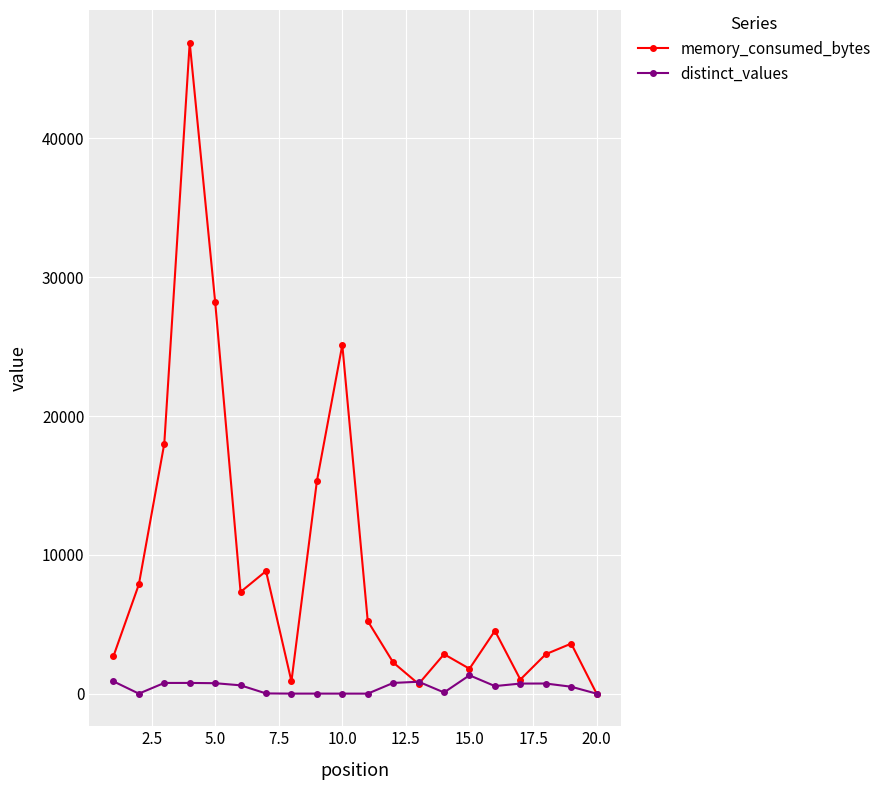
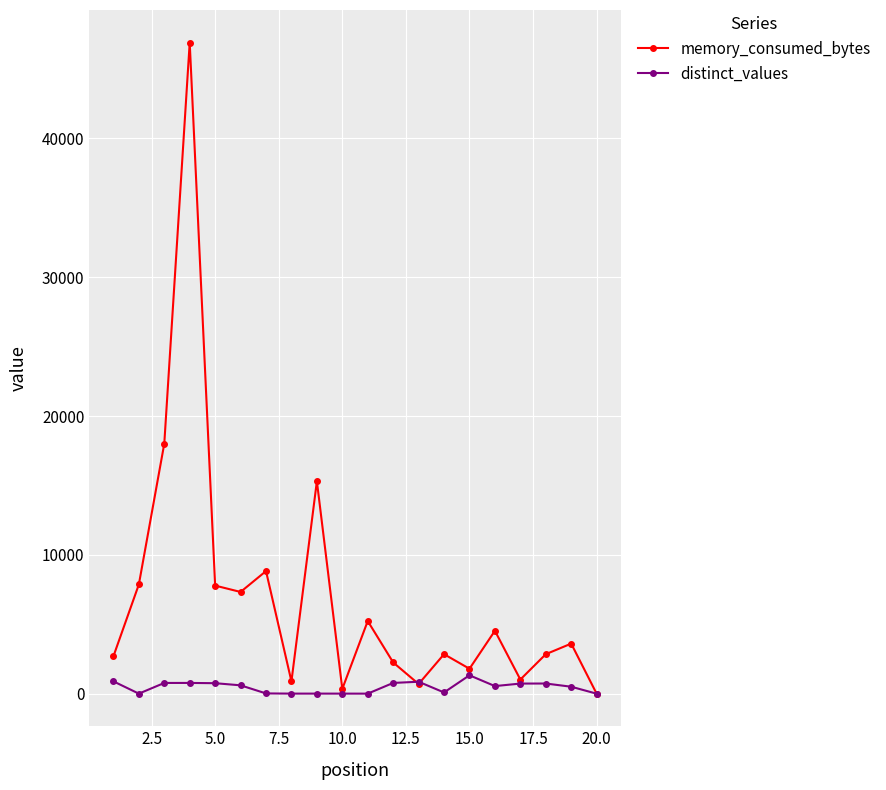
memory_consumed_bytes, 5.0: 28200 -> 7800
memory_consumed_bytes, 10.0: 25100 -> 300
